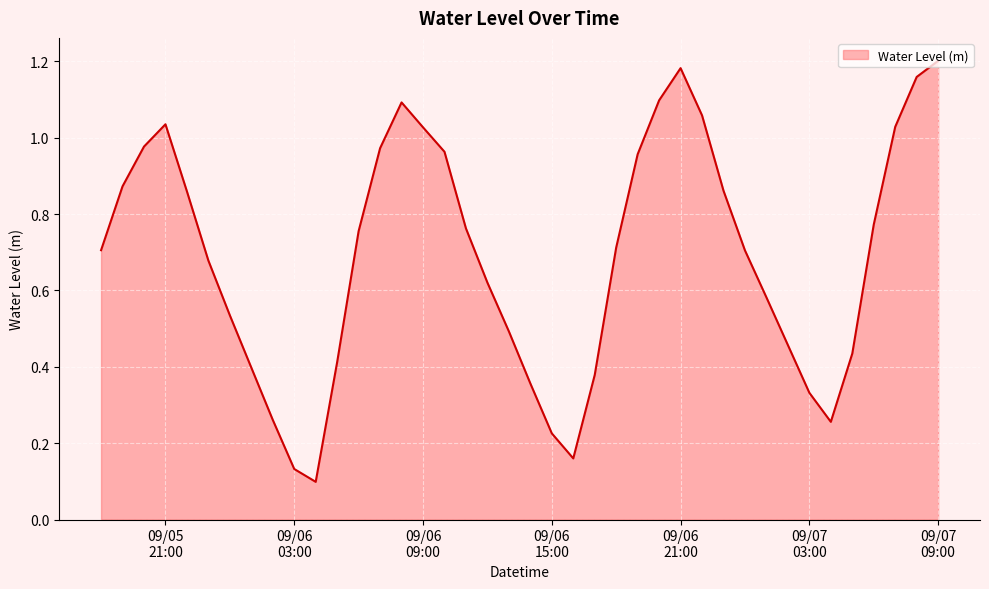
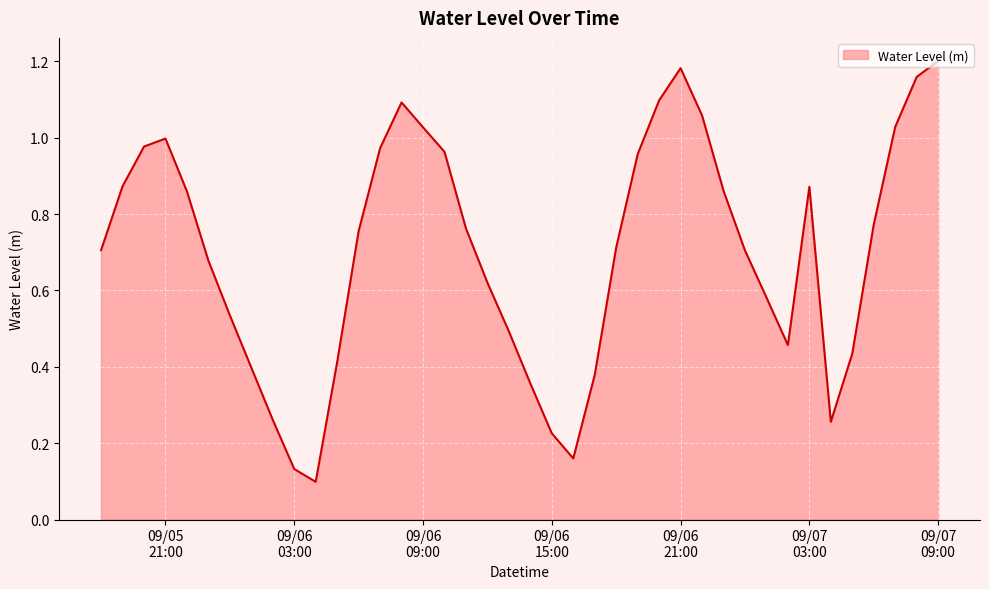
09/05 21:00: 1.04 -> 1.00
09/07 03:00: 0.33 -> 0.87
